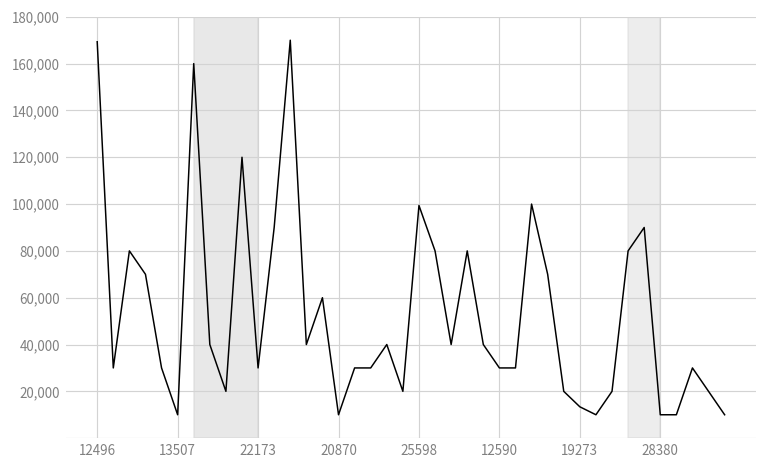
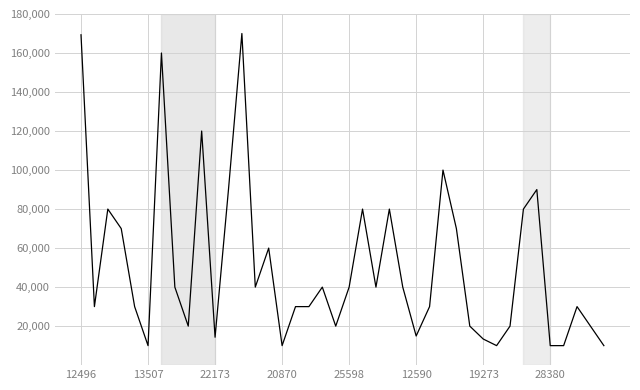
22173: 30,000 -> 14,000
25598: 99,000 -> 40,000
12590: 30,000 -> 15,000
